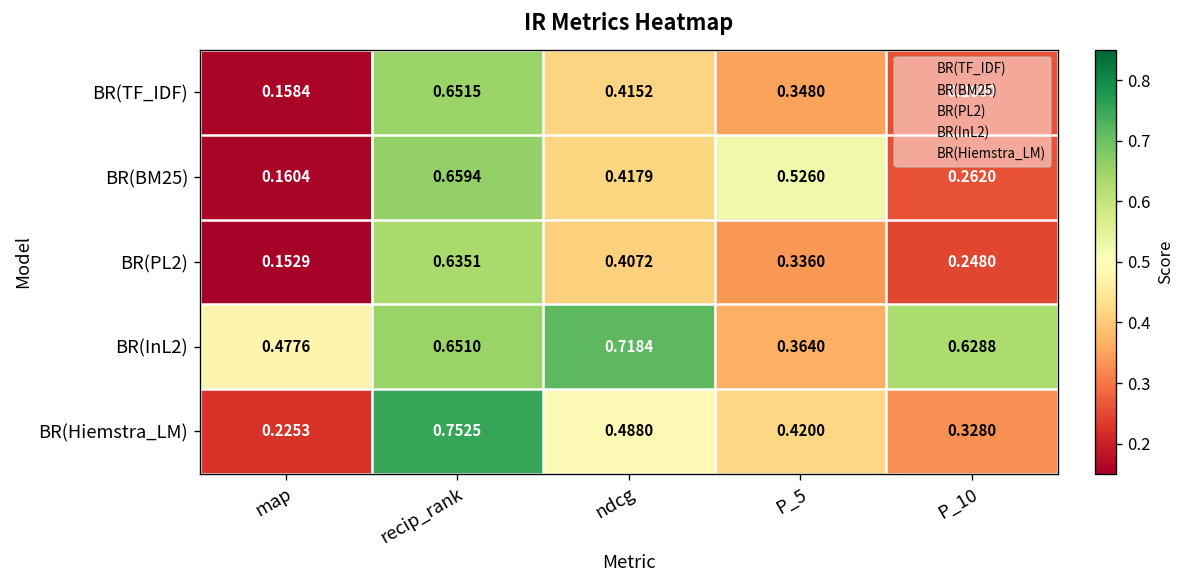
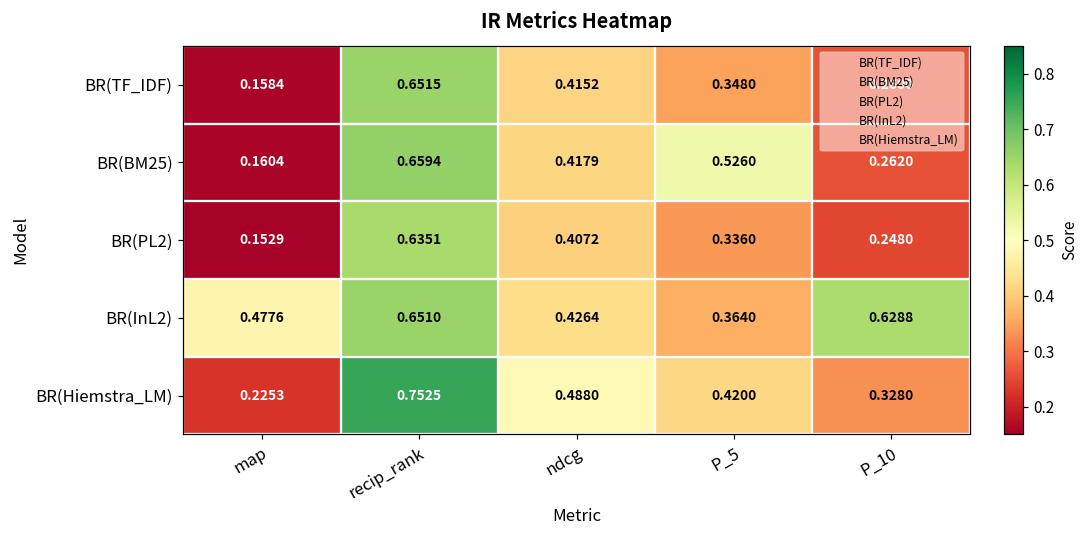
BR(InL2), ndcg: 0.7184 -> 0.4264
